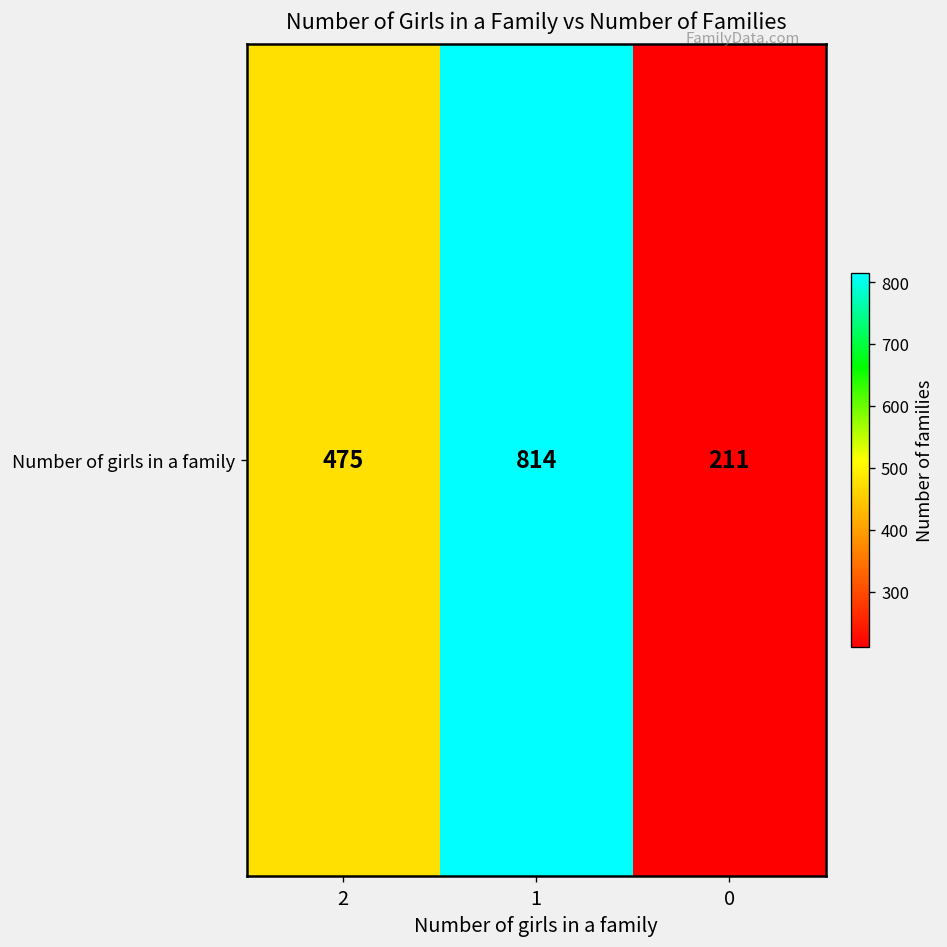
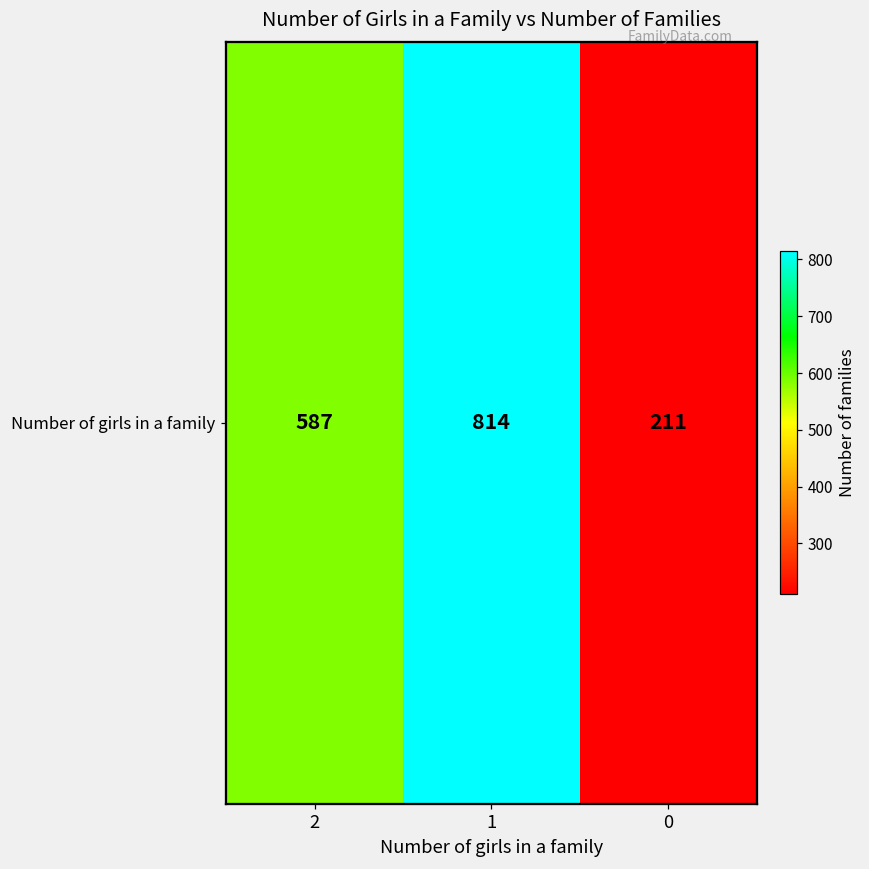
Number of girls in a family, 2: 475 -> 587
